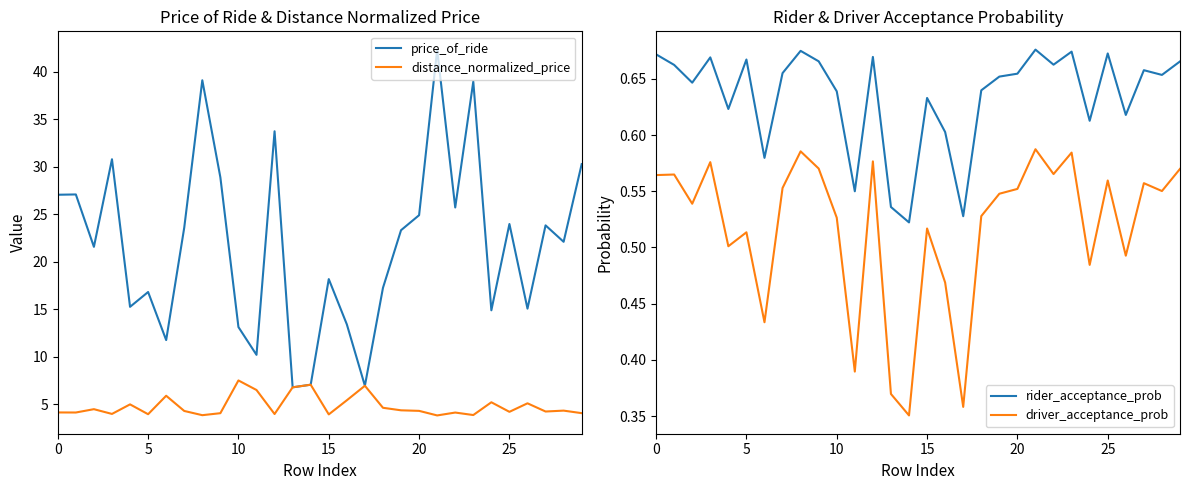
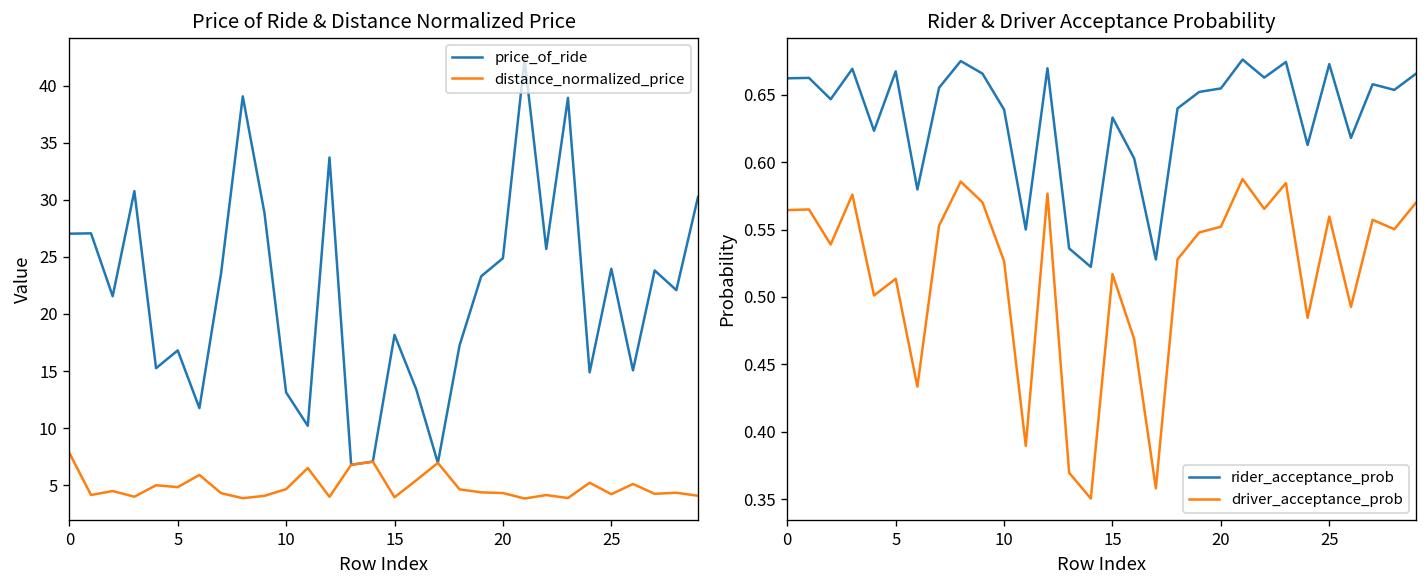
Price of Ride & Distance Normalized Price, distance_normalized_price, 0: 4 -> 8
Price of Ride & Distance Normalized Price, distance_normalized_price, 5: 4 -> 5
Price of Ride & Distance Normalized Price, distance_normalized_price, 10: 8 -> 5
Rider & Driver Acceptance Probability, rider_acceptance_prob, 0: 0.672 -> 0.662
